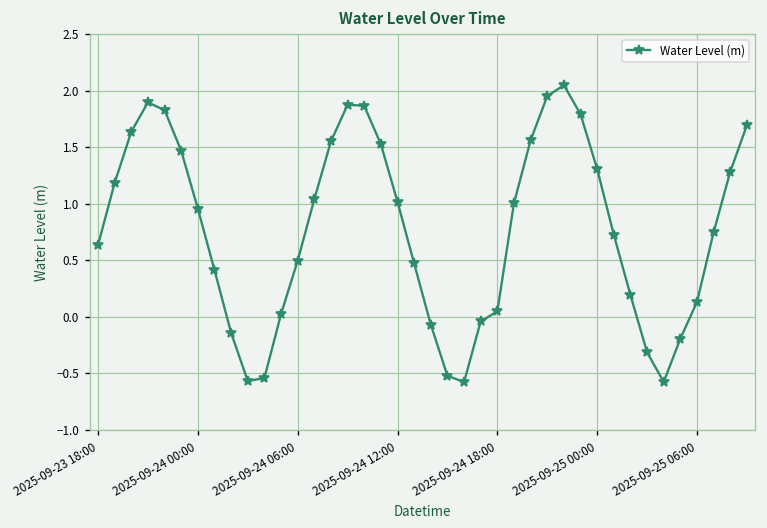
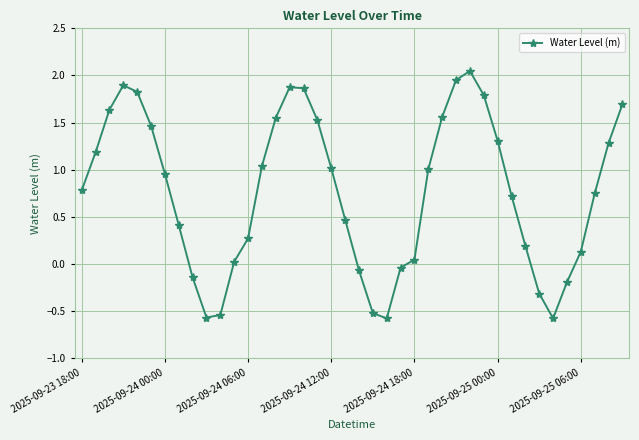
2025-09-23 18:00: 0.6 -> 0.8
2025-09-24 06:00: 0.5 -> 0.3
